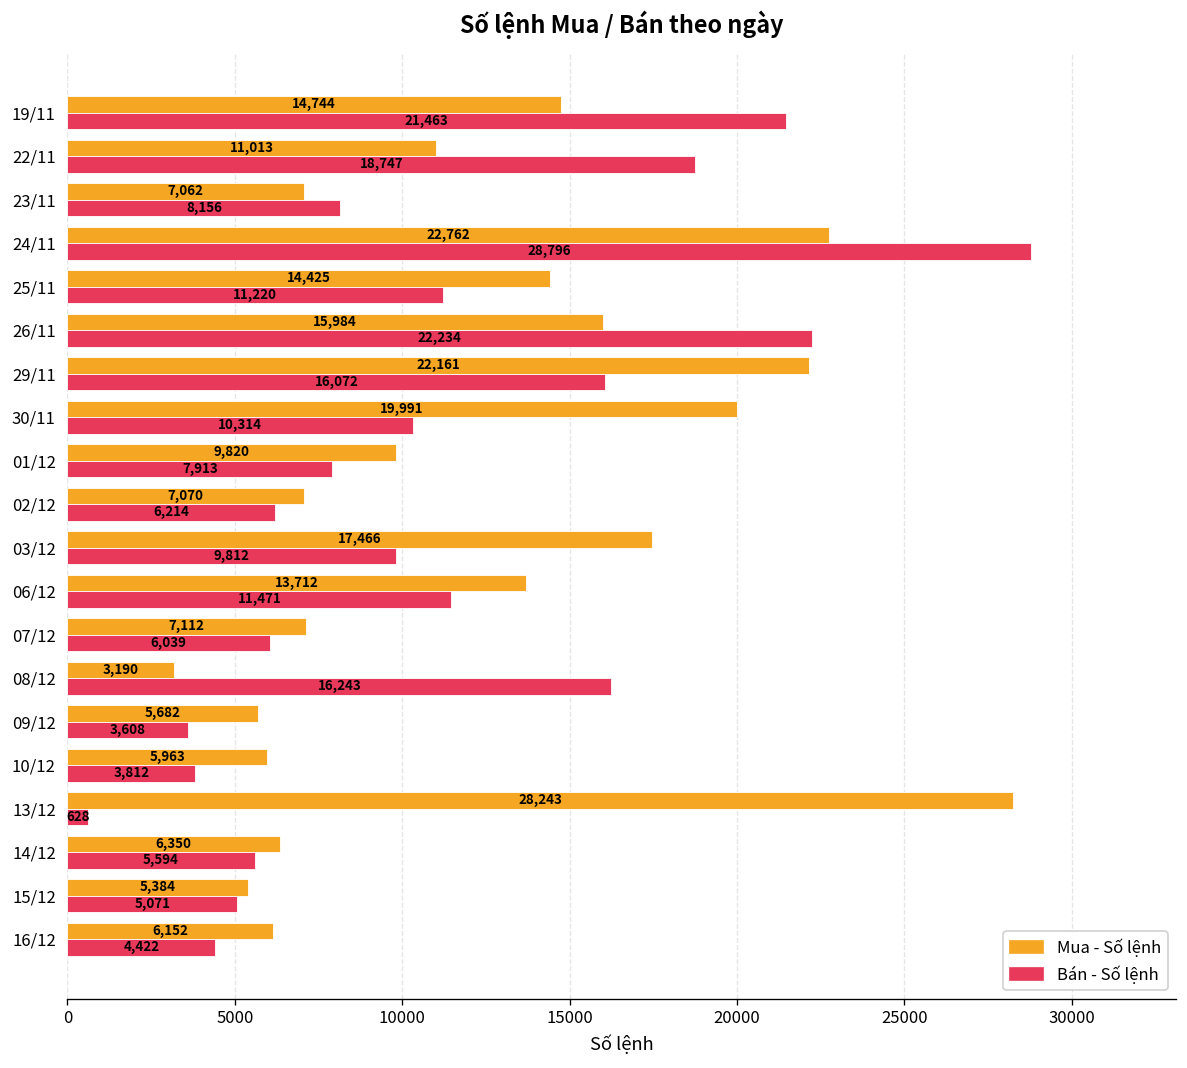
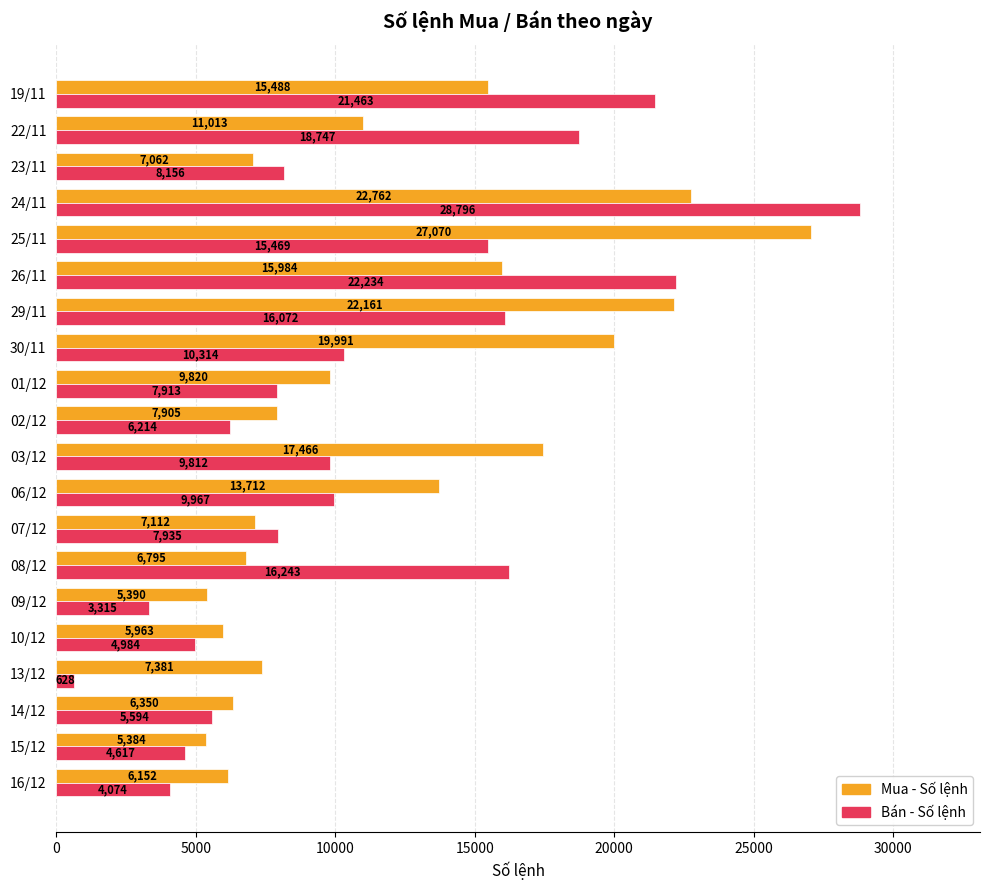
Mua - Số lệnh, 19/11: 14,744 -> 15,488
Mua - Số lệnh, 25/11: 14,425 -> 27,070
Bán - Số lệnh, 25/11: 11,220 -> 15,469
Mua - Số lệnh, 02/12: 7,070 -> 7,905
Bán - Số lệnh, 06/12: 11,471 -> 9,967
Bán - Số lệnh, 07/12: 6,039 -> 7,935
Mua - Số lệnh, 08/12: 3,190 -> 6,795
Mua - Số lệnh, 09/12: 5,682 -> 5,390
Bán - Số lệnh, 09/12: 3,608 -> 3,315
Bán - Số lệnh, 10/12: 3,812 -> 4,984
Mua - Số lệnh, 13/12: 28,243 -> 7,381
Bán - Số lệnh, 15/12: 5,071 -> 4,617
Bán - Số lệnh, 16/12: 4,422 -> 4,074
